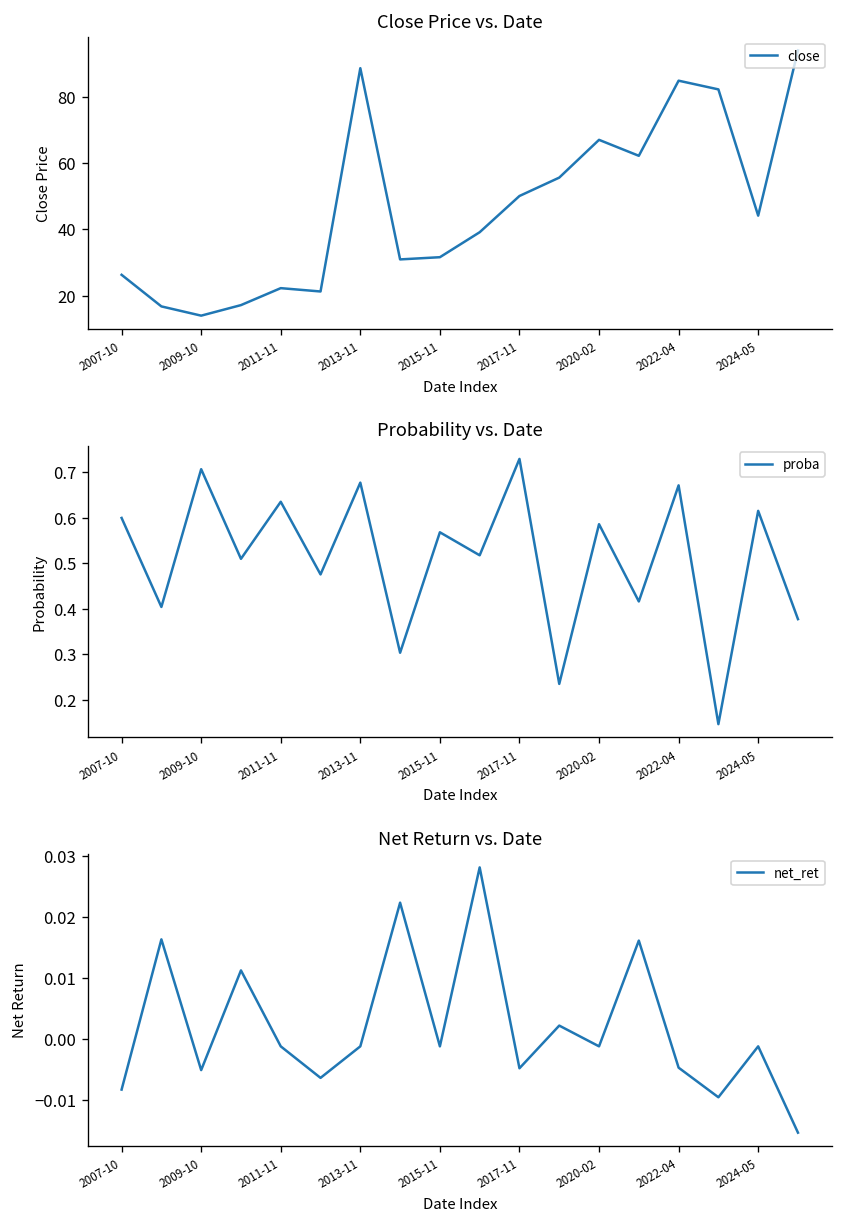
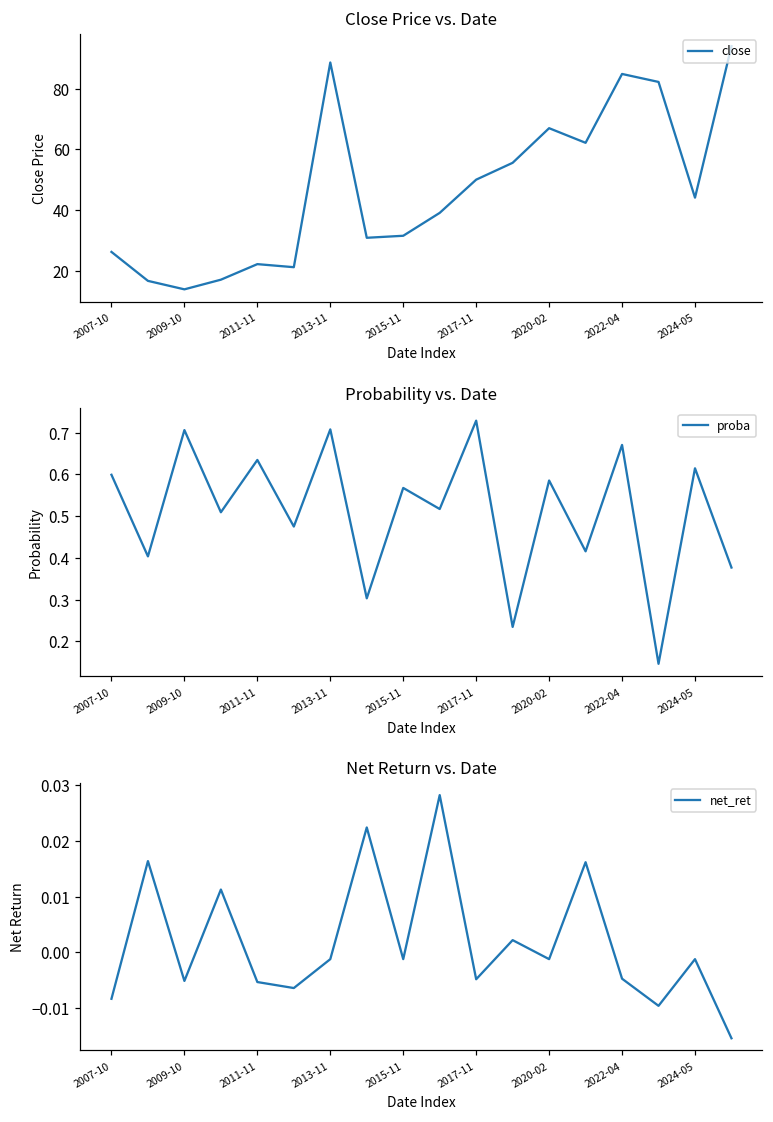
Probability vs. Date, 2013-11: 0.68 -> 0.71
Net Return vs. Date, 2011-11: -0.001 -> -0.005
